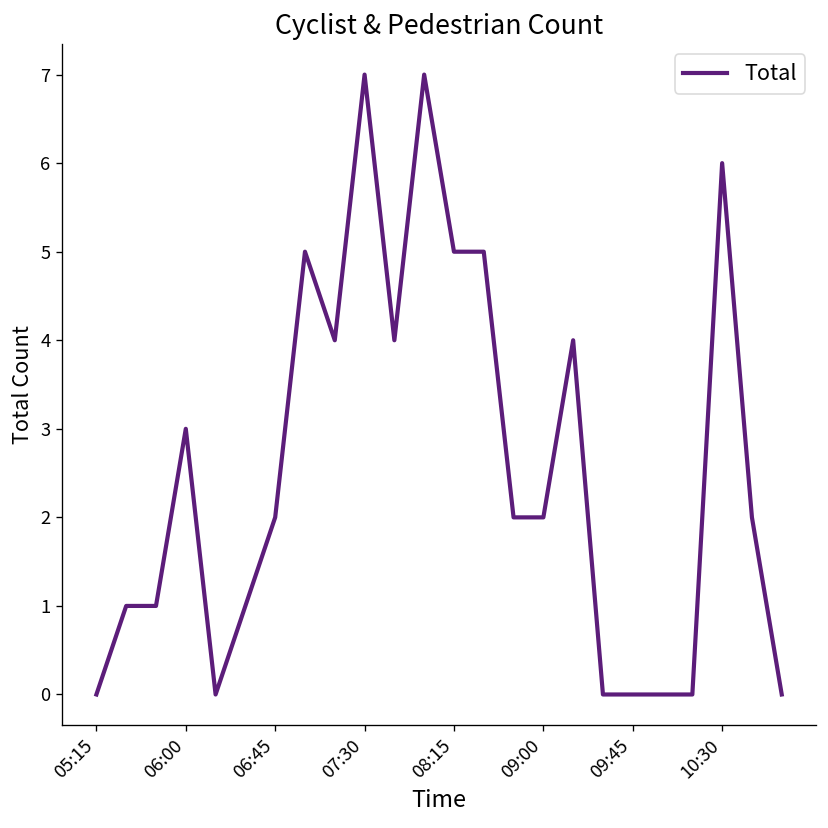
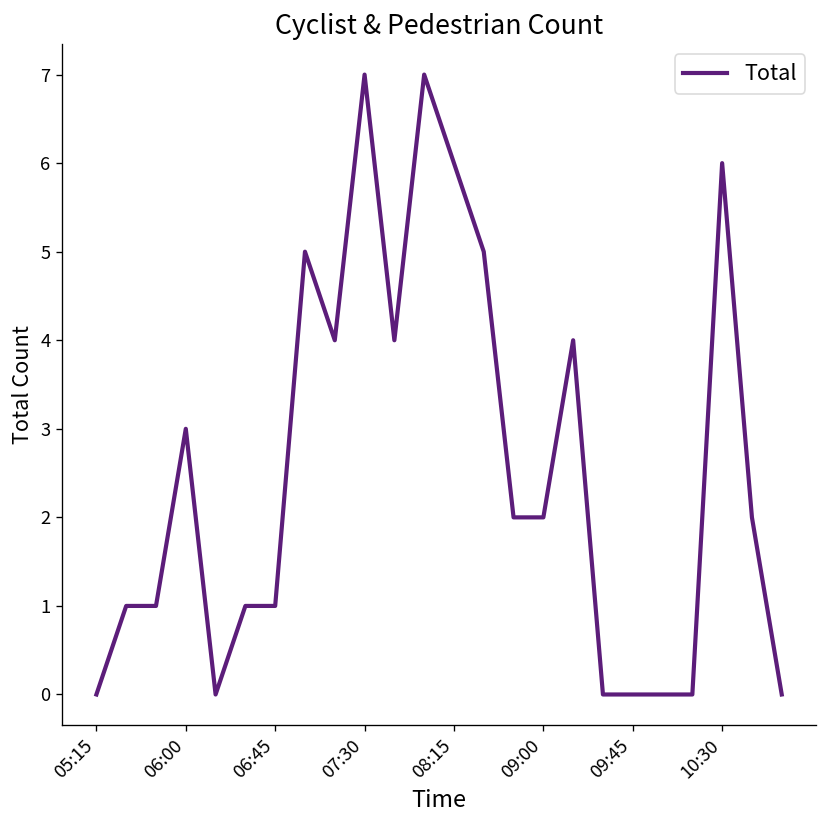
06:45: 2 -> 1
08:15: 5 -> 6
